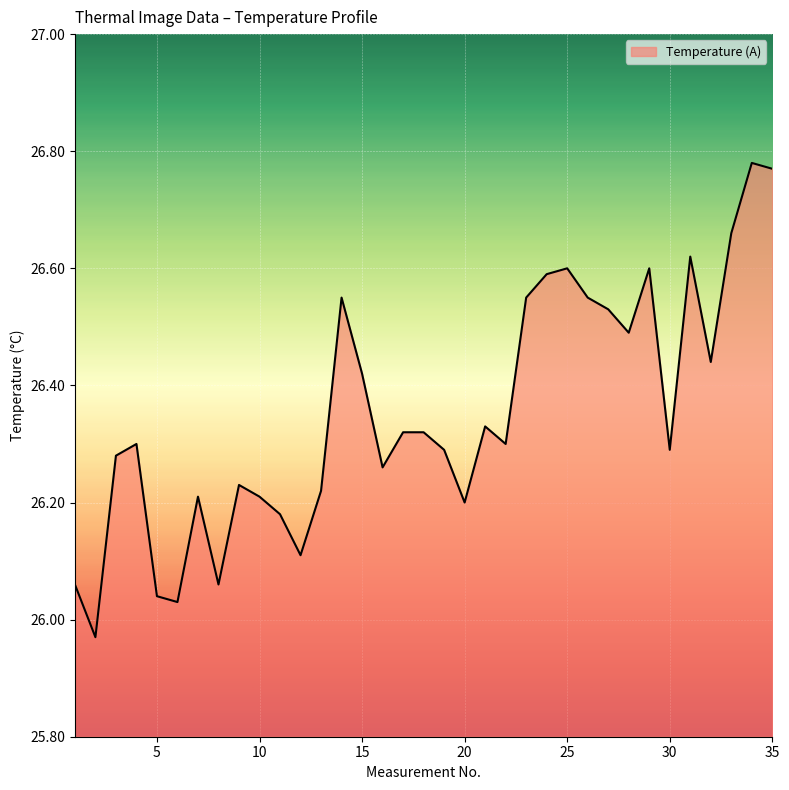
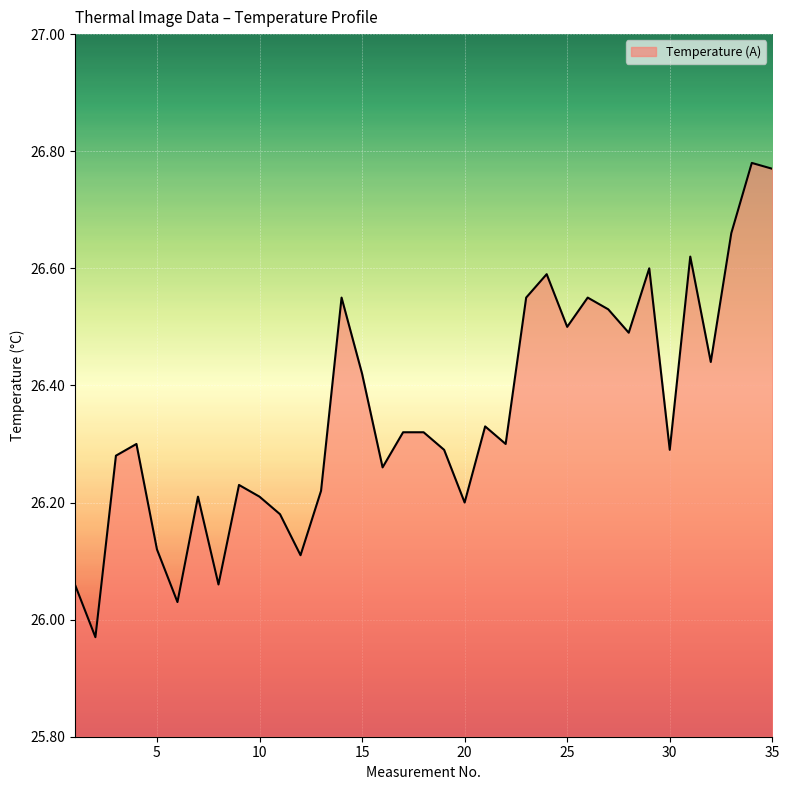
5: 26.04 -> 26.12
25: 26.6 -> 26.5
